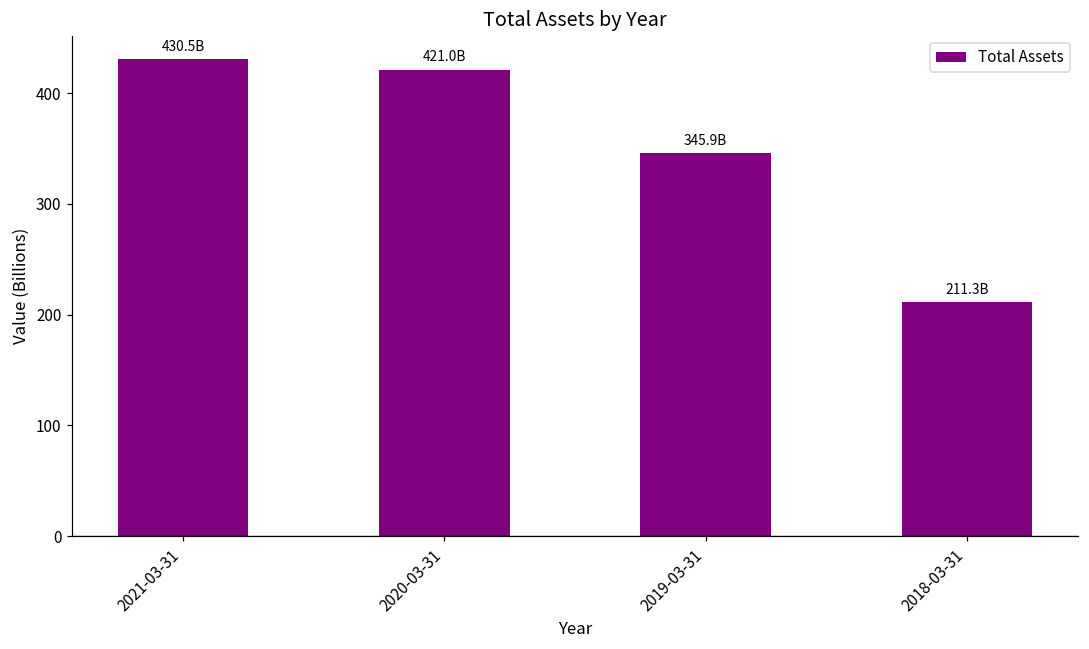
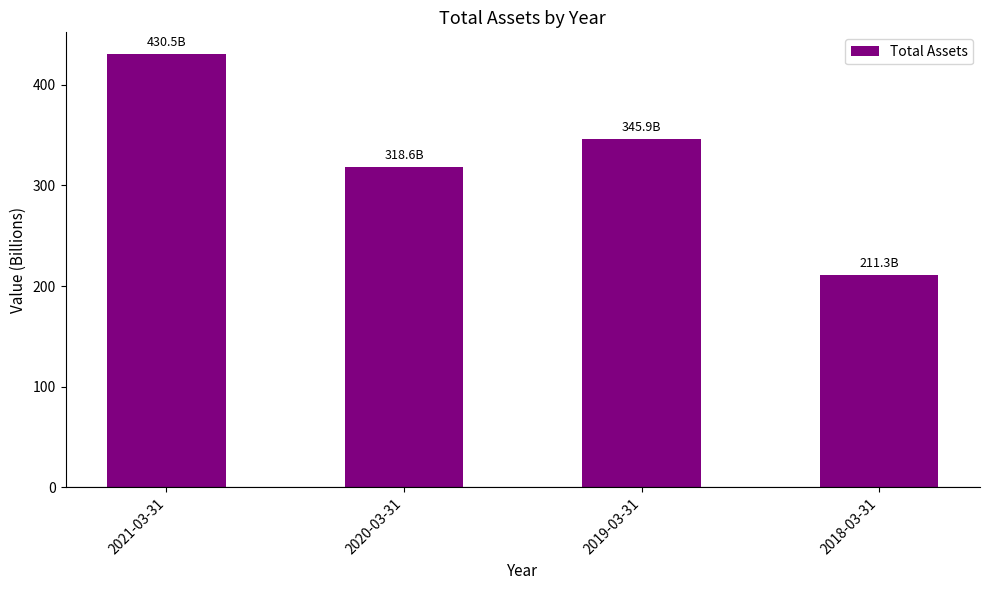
2020-03-31: 421.0B -> 318.6B
